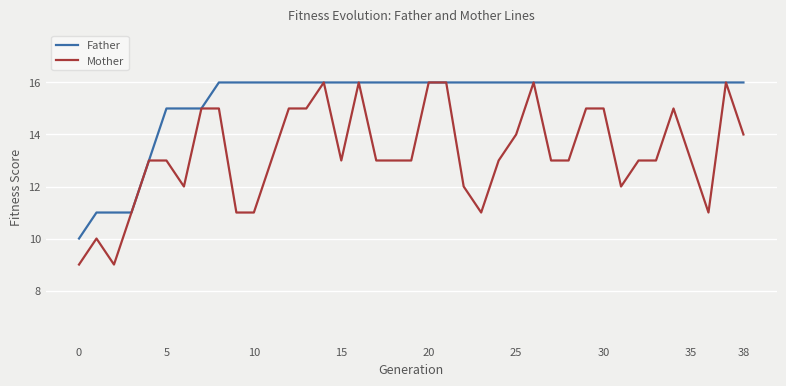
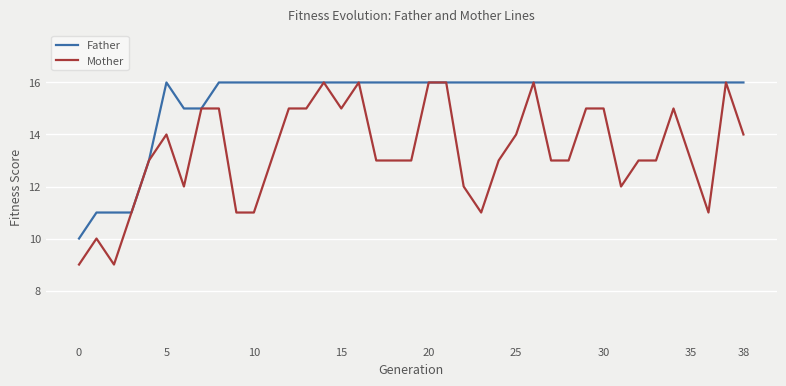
Father, 5: 15 -> 16
Mother, 5: 13 -> 14
Mother, 15: 13 -> 15
